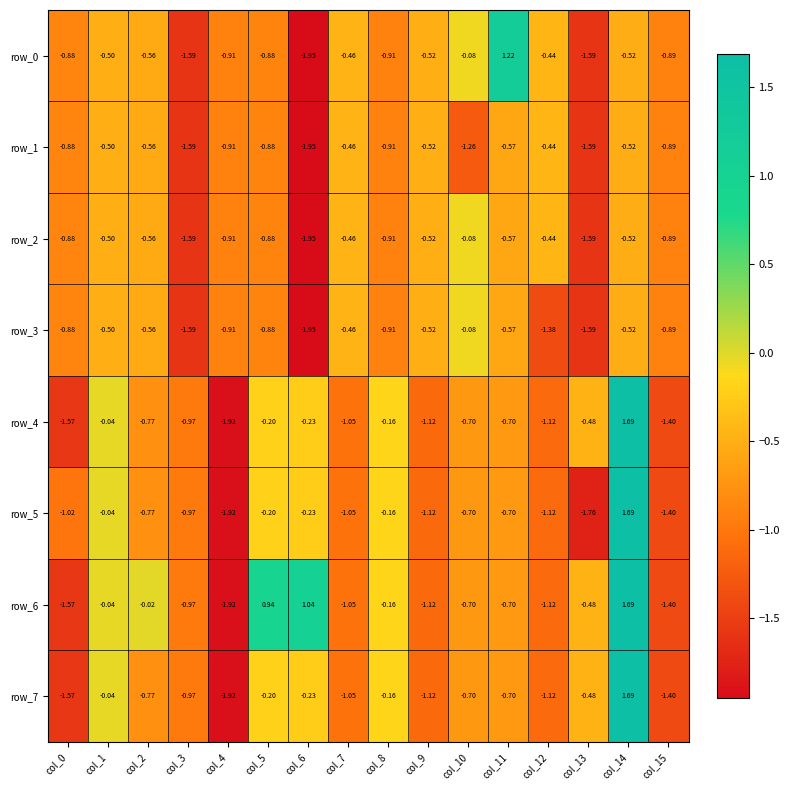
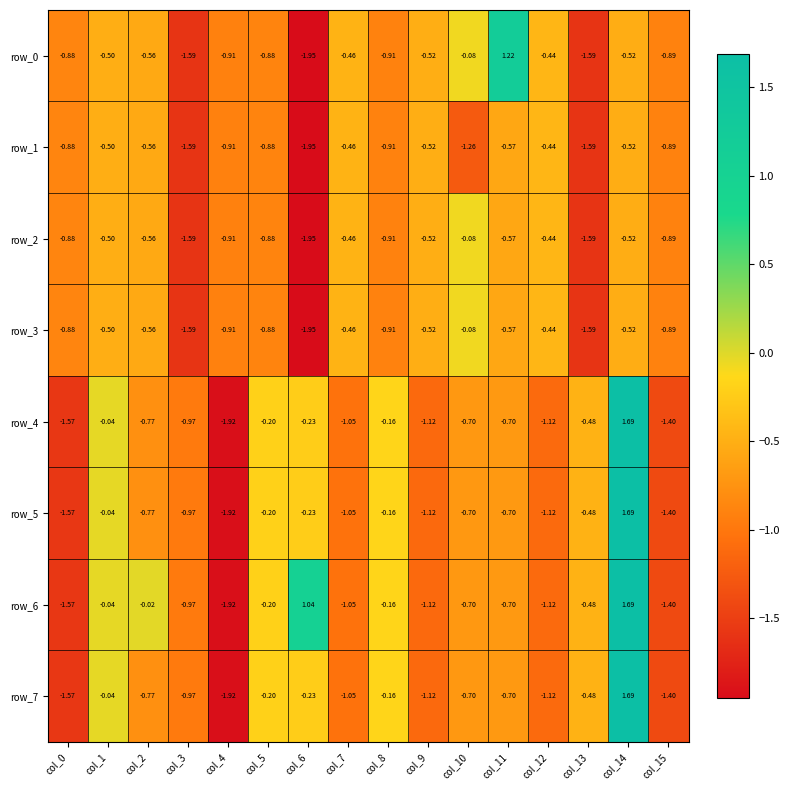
row_3, col_12: -1.38 -> -0.44
row_5, col_0: -1.02 -> -1.57
row_5, col_13: -1.76 -> -0.48
row_6, col_5: 0.94 -> -0.20
